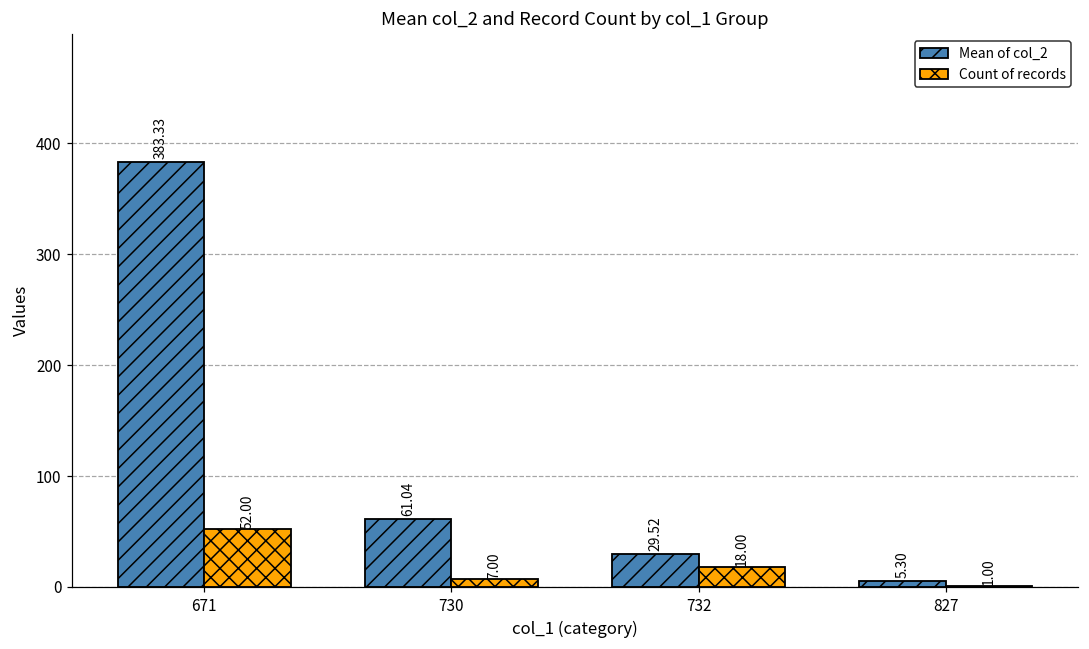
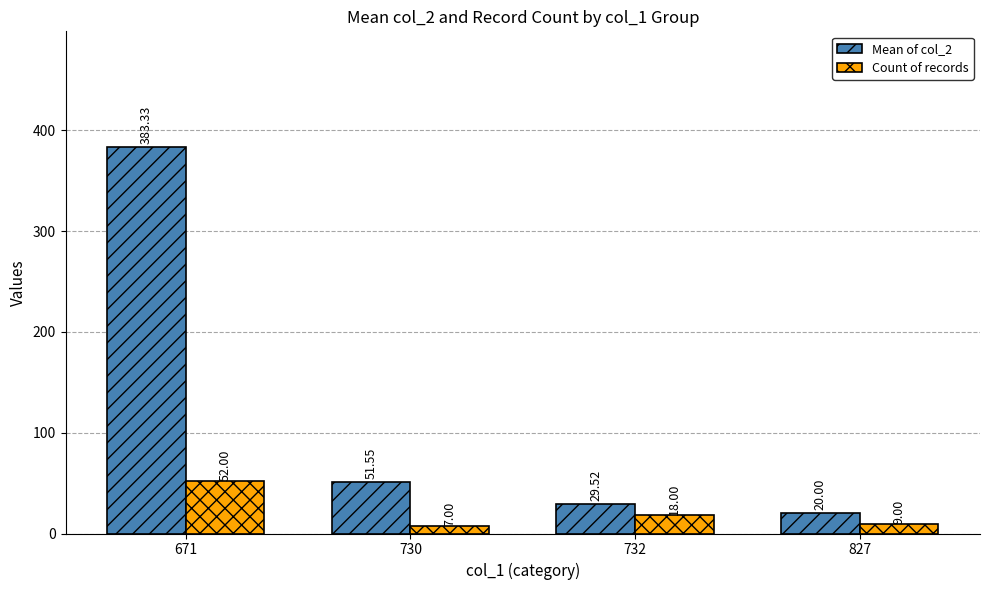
Mean of col_2, 730: 61.04 -> 51.55
Mean of col_2, 827: 5.30 -> 20.00
Count of records, 827: 1.00 -> 9.00
